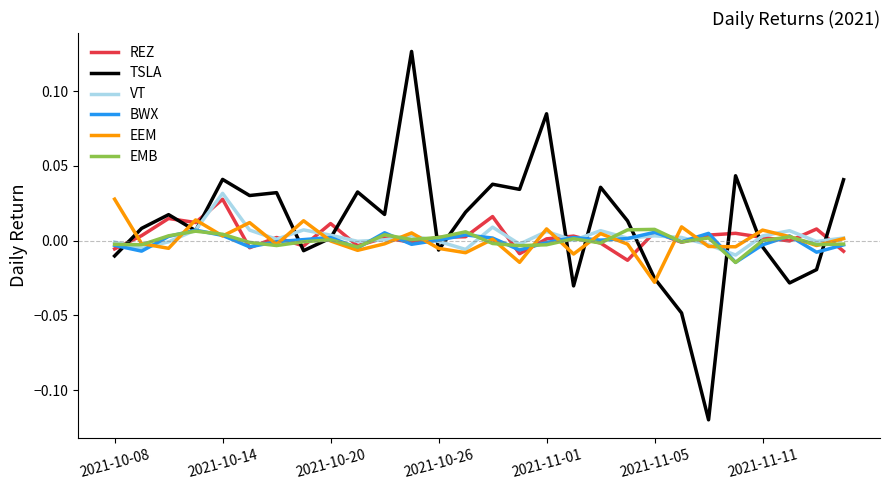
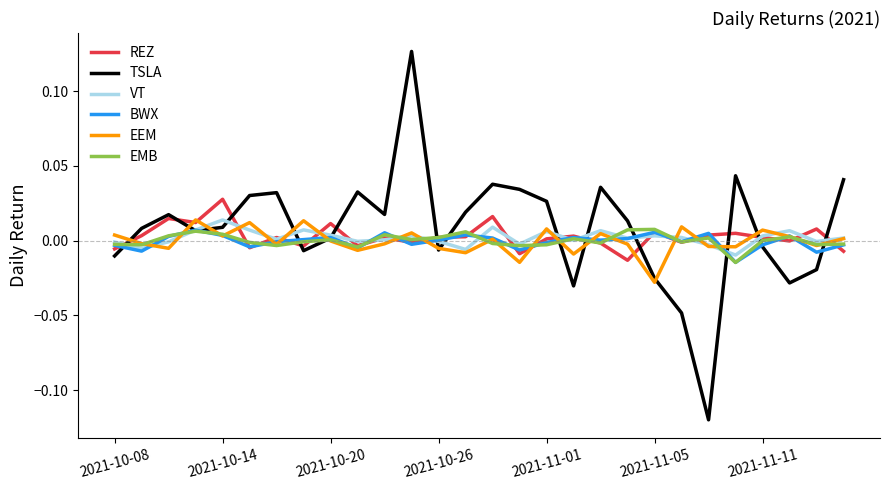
EEM, 2021-10-08: 0.028 -> 0.004
TSLA, 2021-10-14: 0.041 -> 0.009
VT, 2021-10-14: 0.032 -> 0.014
TSLA, 2021-11-01: 0.085 -> 0.026
